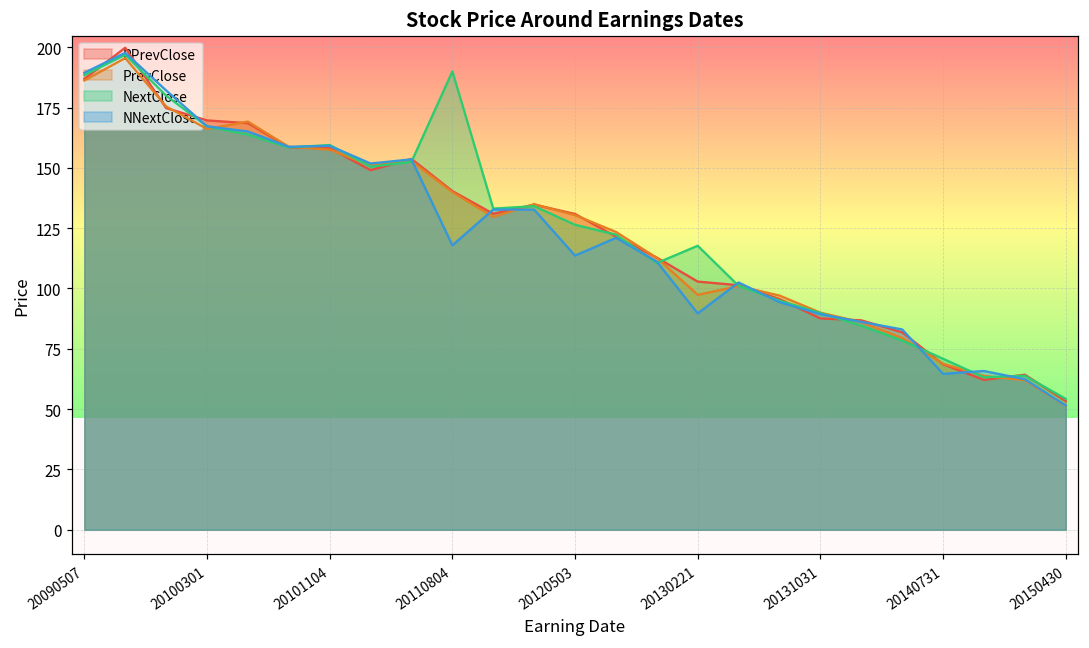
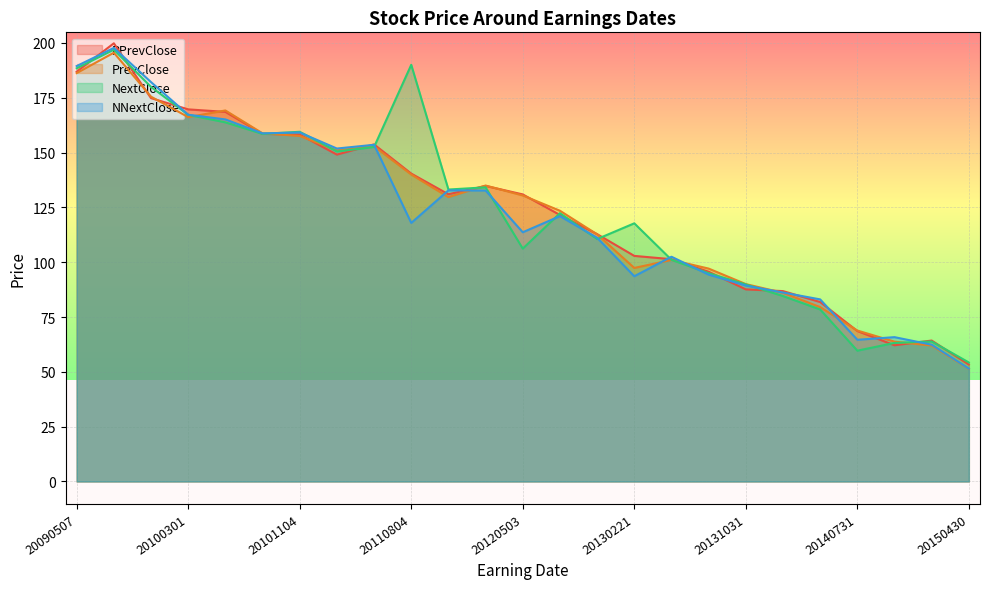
NextClose, 20120503: 126 -> 106
NNextClose, 20130221: 90 -> 94
NextClose, 20140731: 71 -> 60
